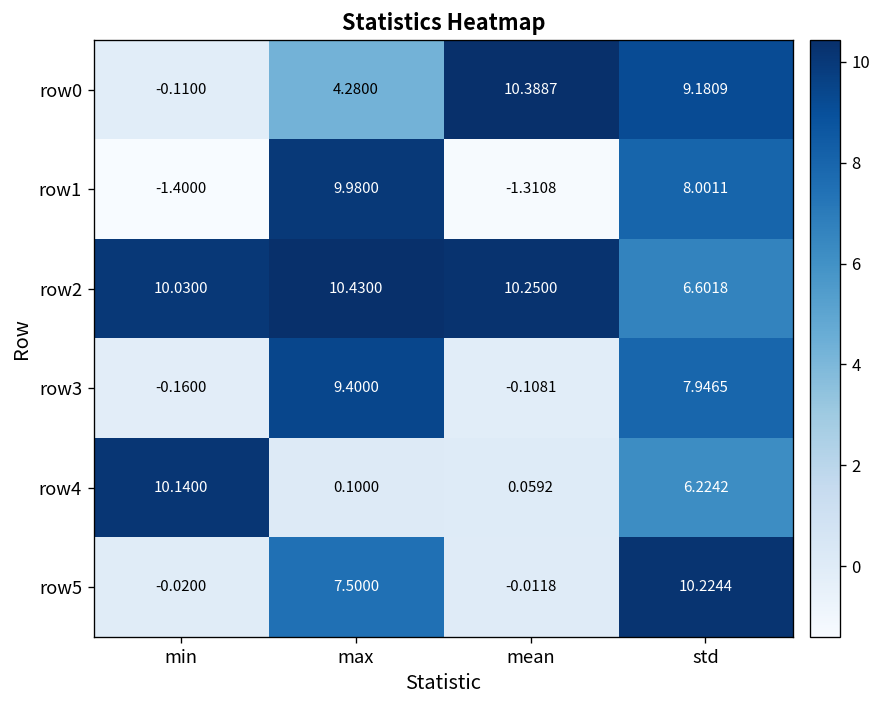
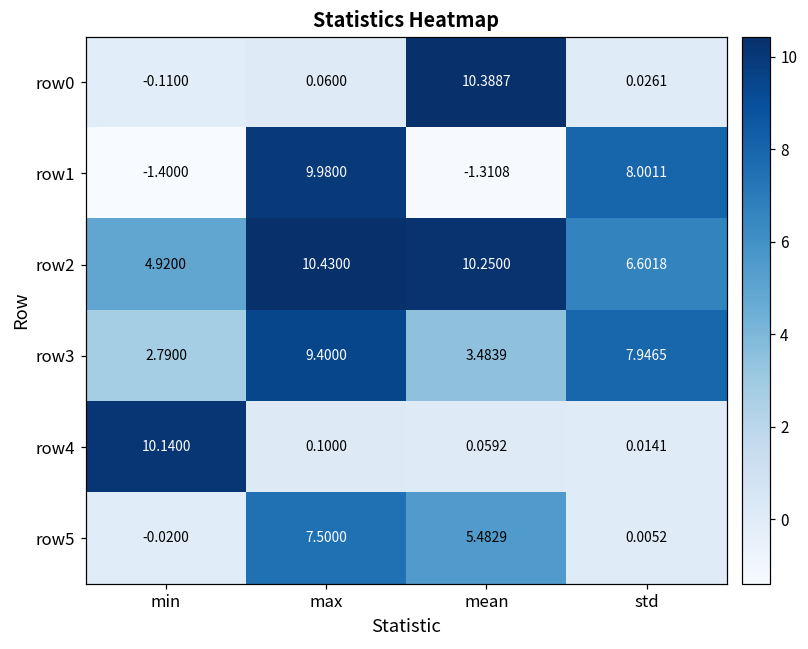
row0, max: 4.2800 -> 0.0600
row0, std: 9.1809 -> 0.0261
row2, min: 10.0300 -> 4.9200
row3, min: -0.1600 -> 2.7900
row3, mean: -0.1081 -> 3.4839
row4, std: 6.2242 -> 0.0141
row5, mean: -0.0118 -> 5.4829
row5, std: 10.2244 -> 0.0052
